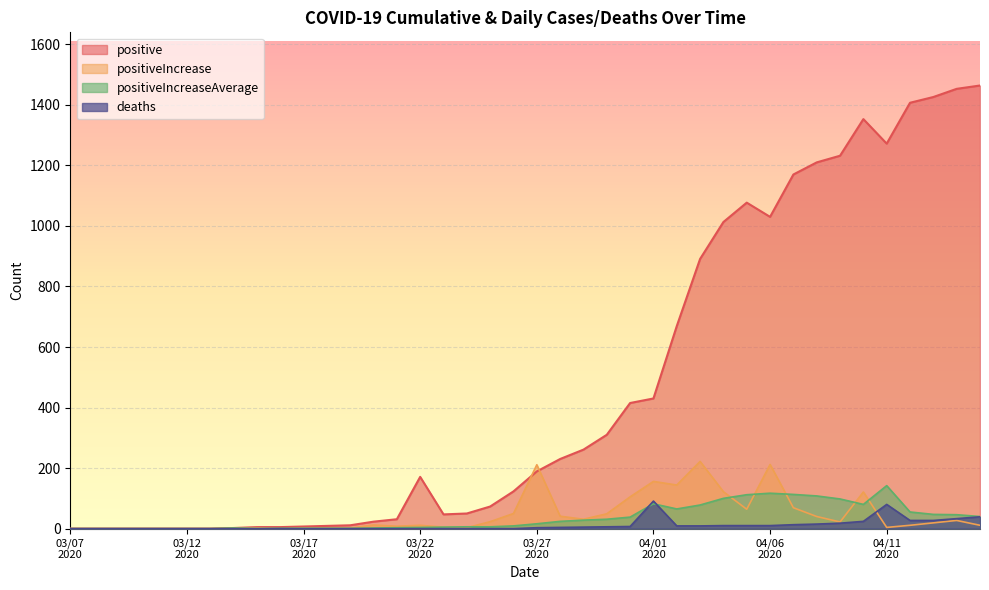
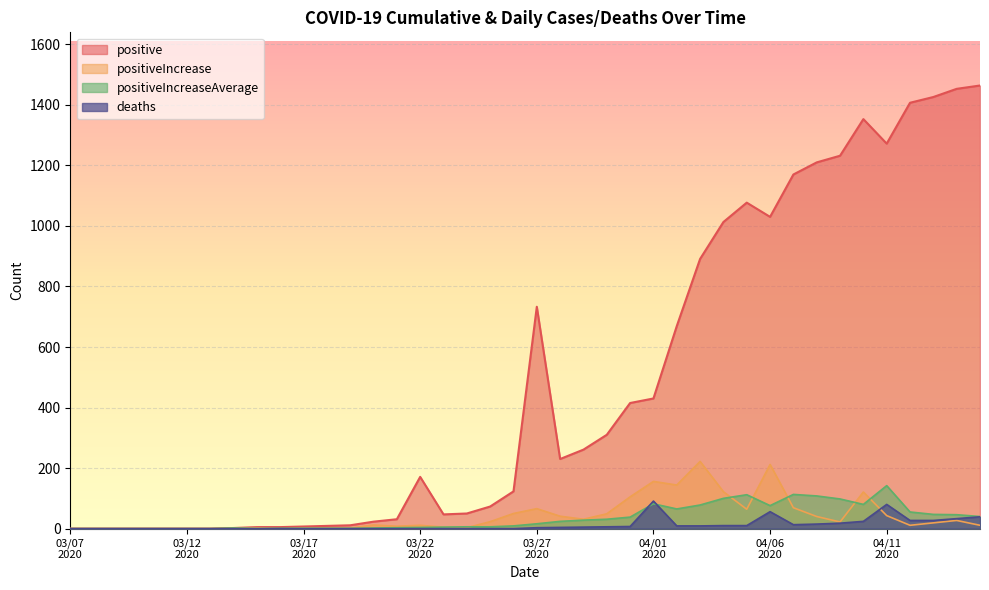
positive, 03/27 2020: 190 -> 730
positiveIncrease, 03/27 2020: 210 -> 70
positiveIncreaseAverage, 04/06 2020: 120 -> 80
deaths, 04/06 2020: 10 -> 60
positiveIncrease, 04/11 2020: 0 -> 40
